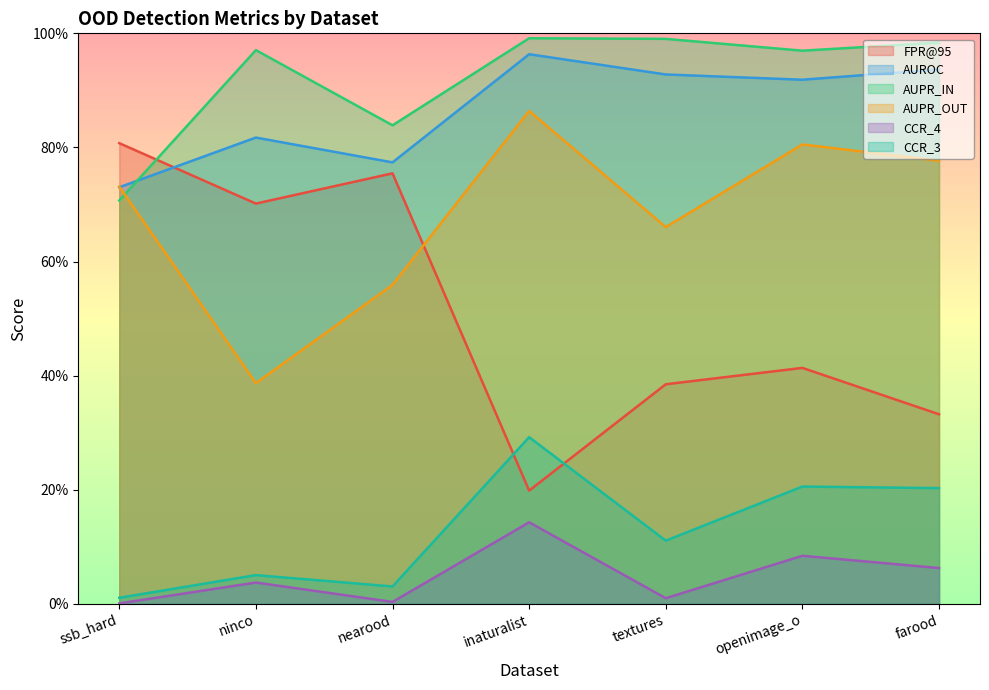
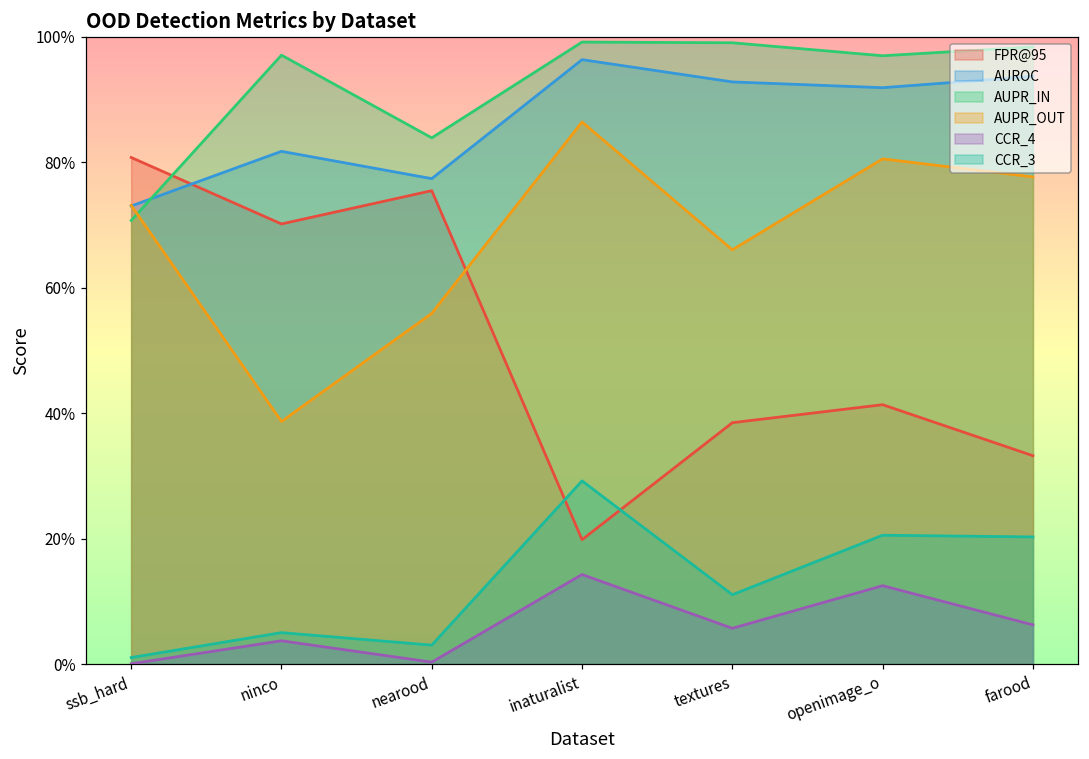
CCR_4, textures: 1% -> 6%
CCR_4, openimage_o: 8% -> 13%
